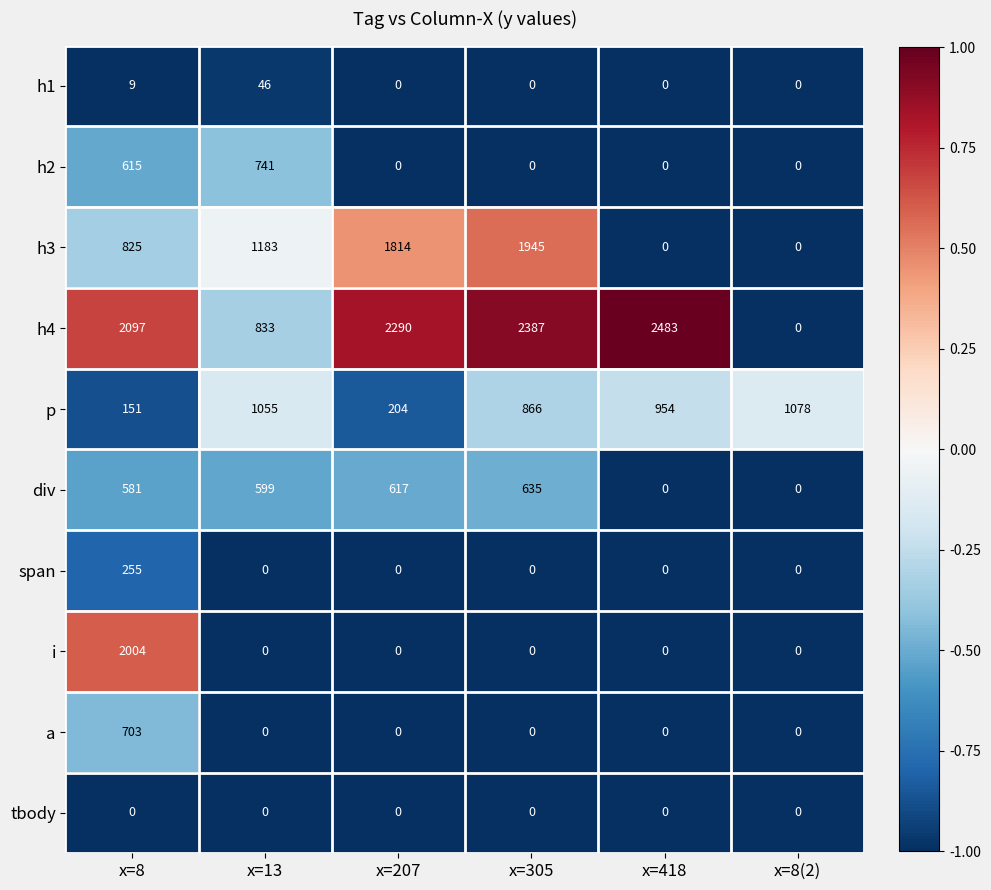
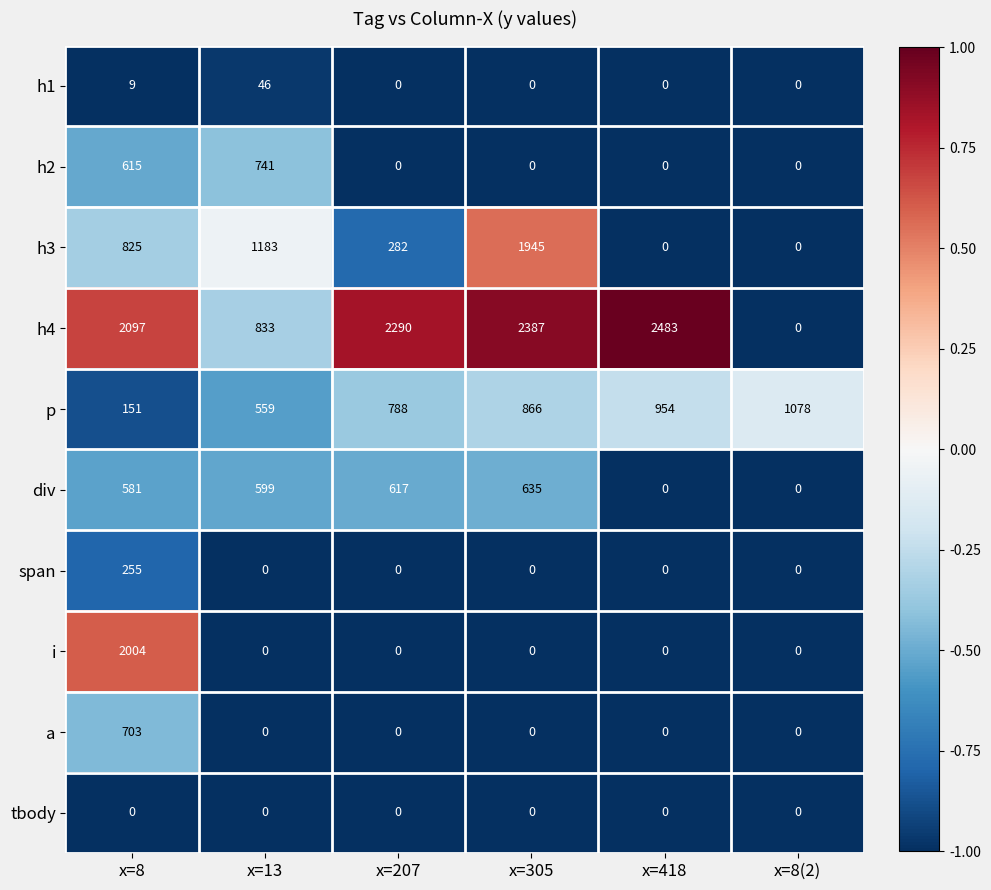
h3, x=207: 1814 -> 282
p, x=13: 1055 -> 559
p, x=207: 204 -> 788
